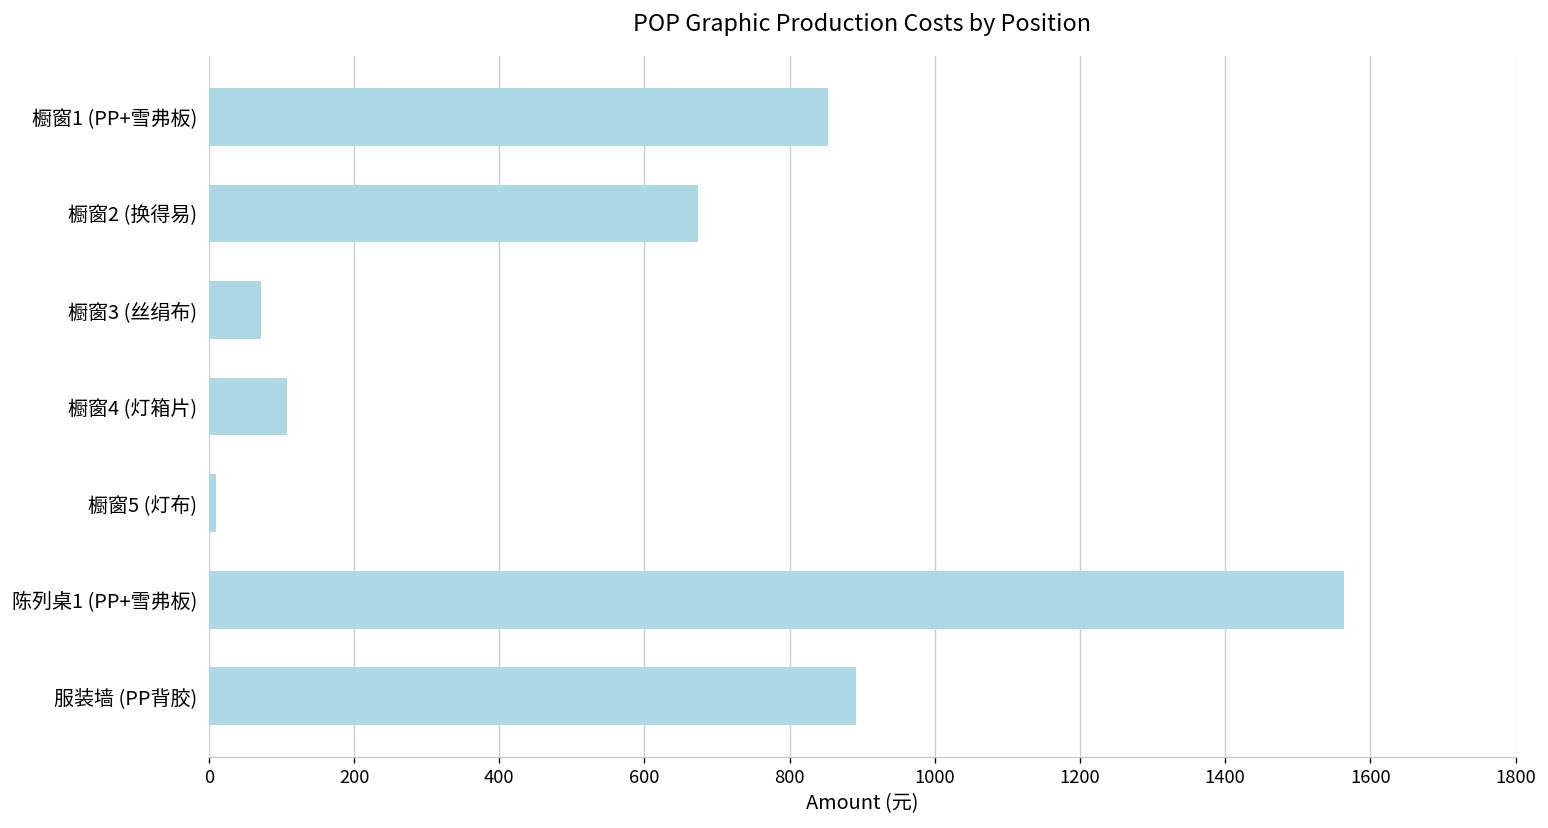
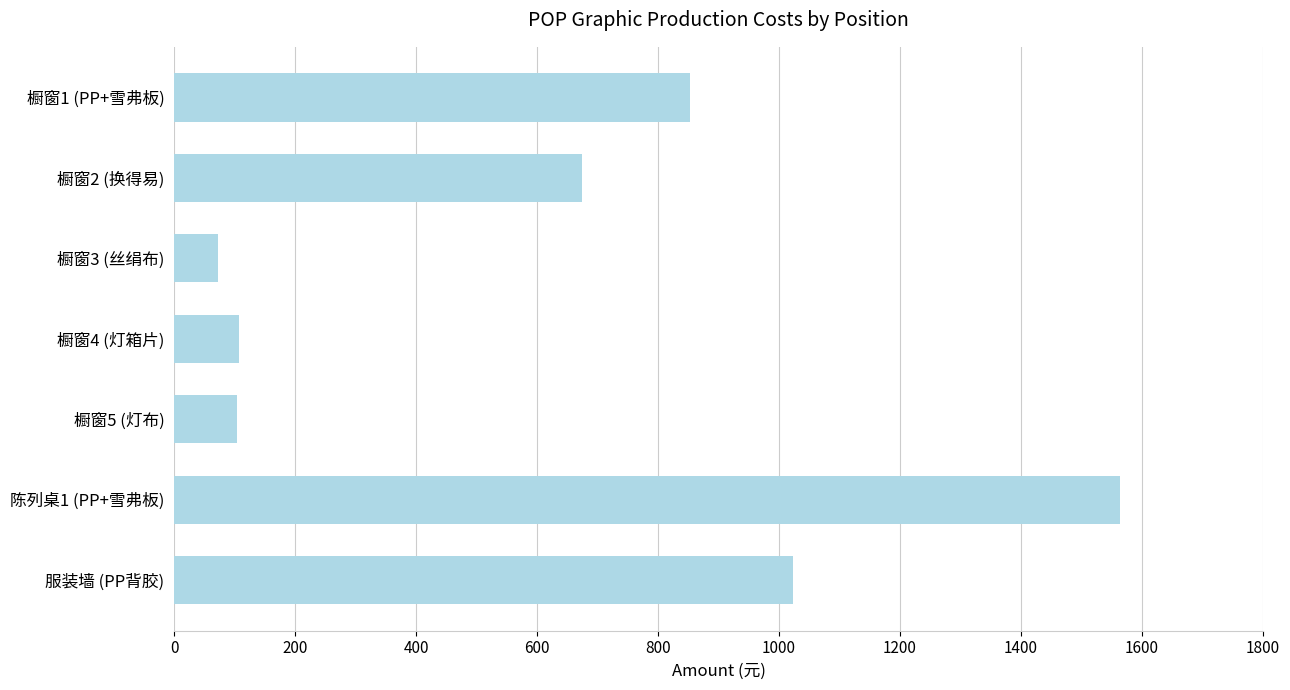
橱窗5 (灯布): 10 -> 100
服装墙 (PP背胶): 890 -> 1020
